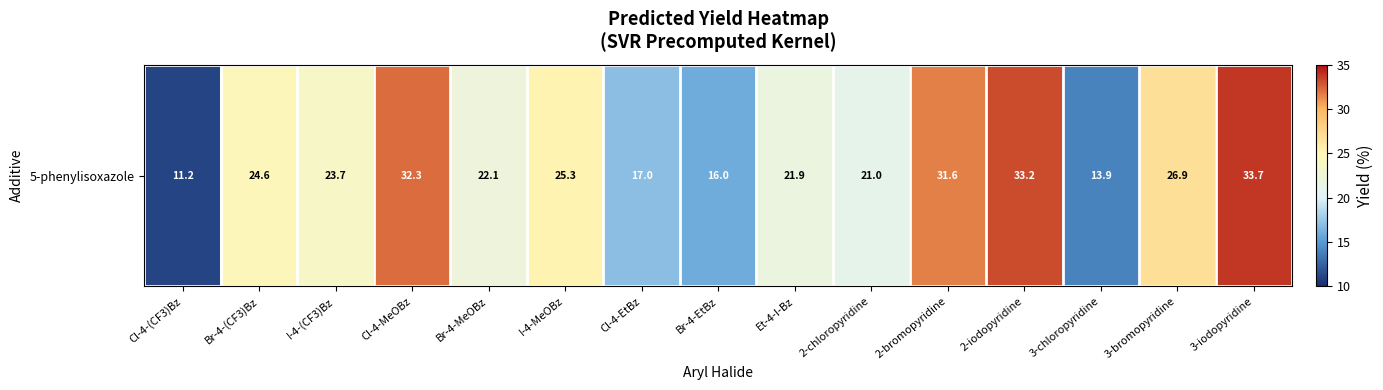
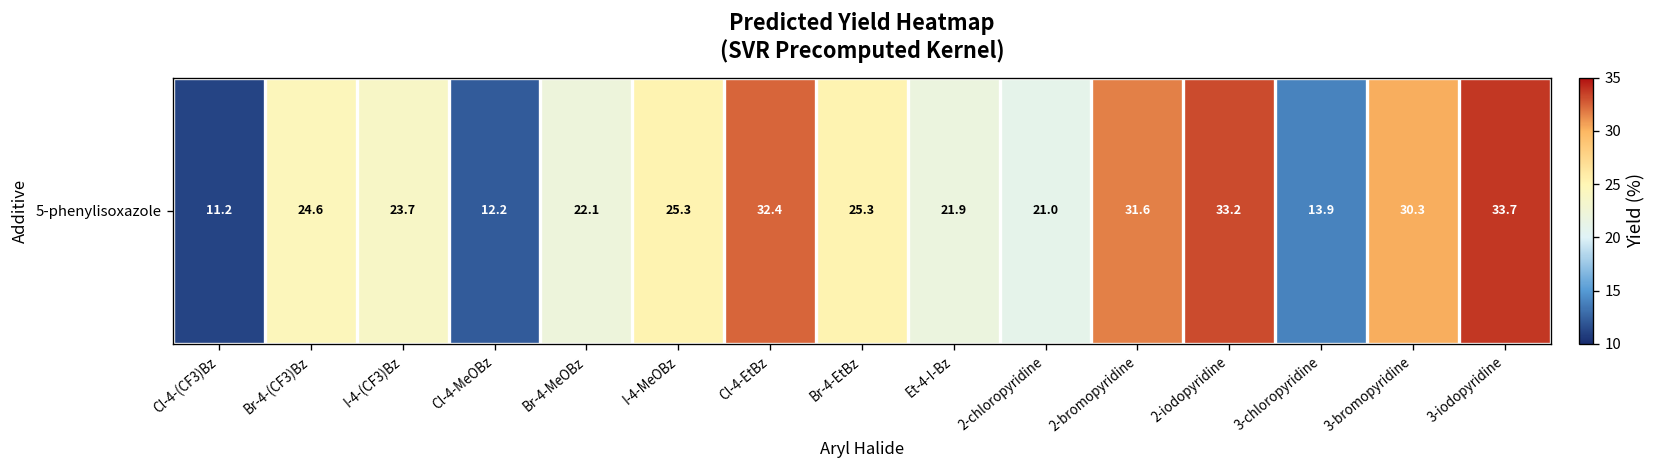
5-phenylisoxazole, Cl-4-MeOBz: 32.3 -> 12.2
5-phenylisoxazole, Cl-4-EtBz: 17.0 -> 32.4
5-phenylisoxazole, Br-4-EtBz: 16.0 -> 25.3
5-phenylisoxazole, 3-bromopyridine: 26.9 -> 30.3
